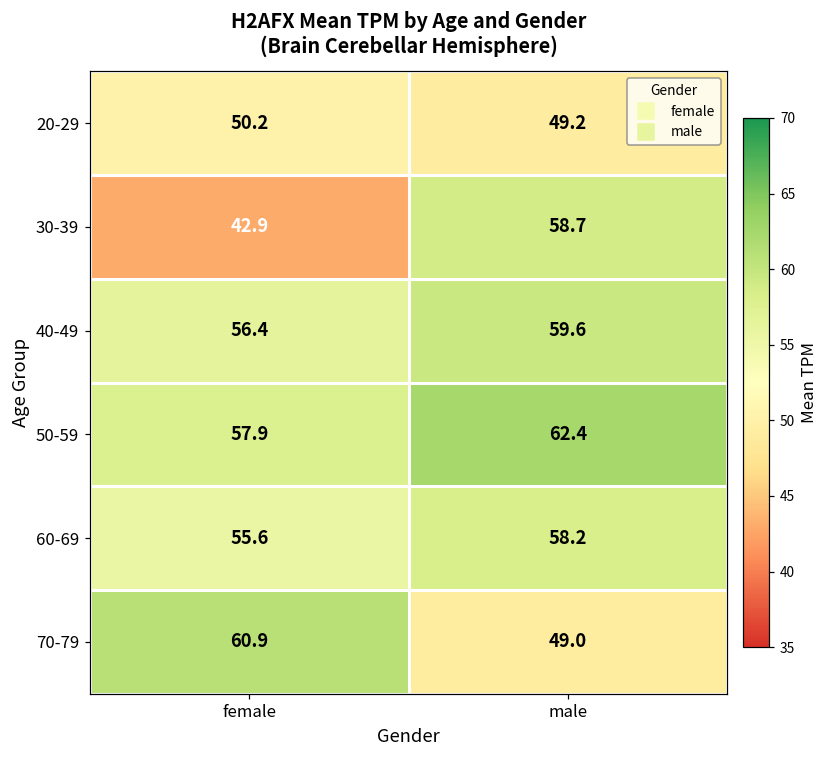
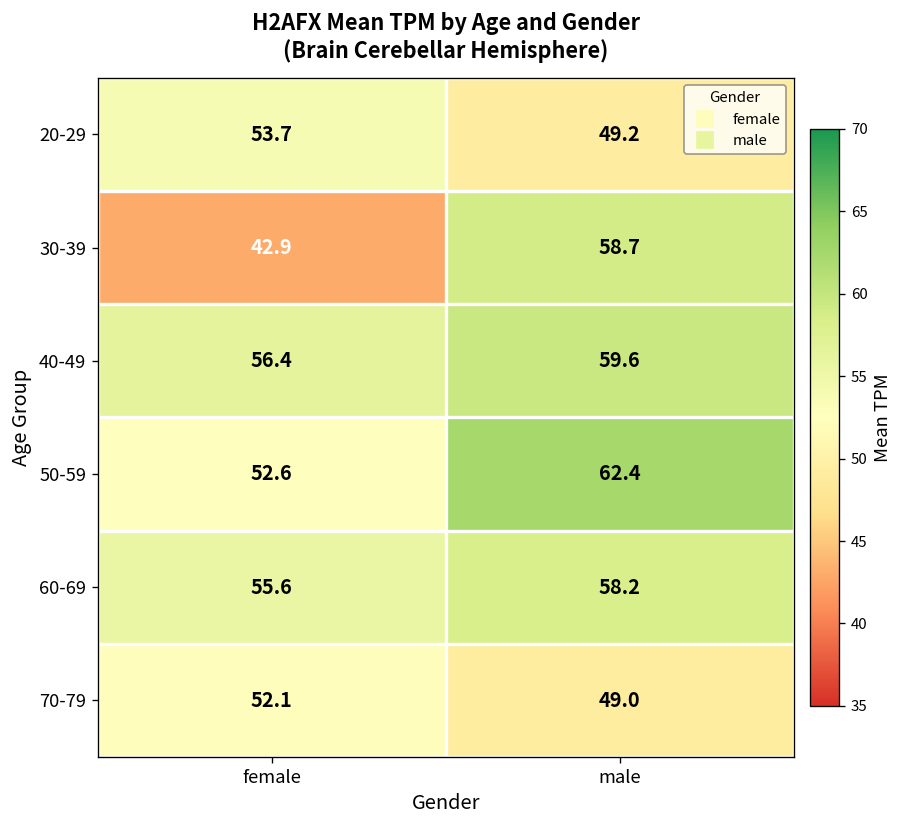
20-29, female: 50.2 -> 53.7
50-59, female: 57.9 -> 52.6
70-79, female: 60.9 -> 52.1
